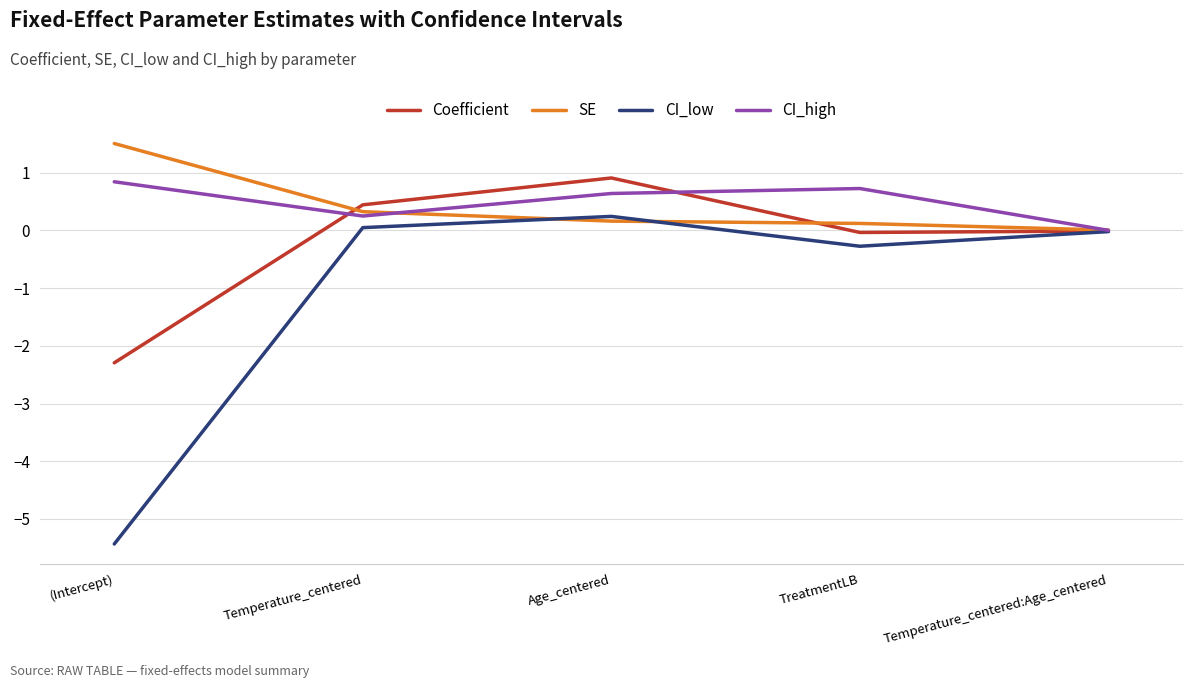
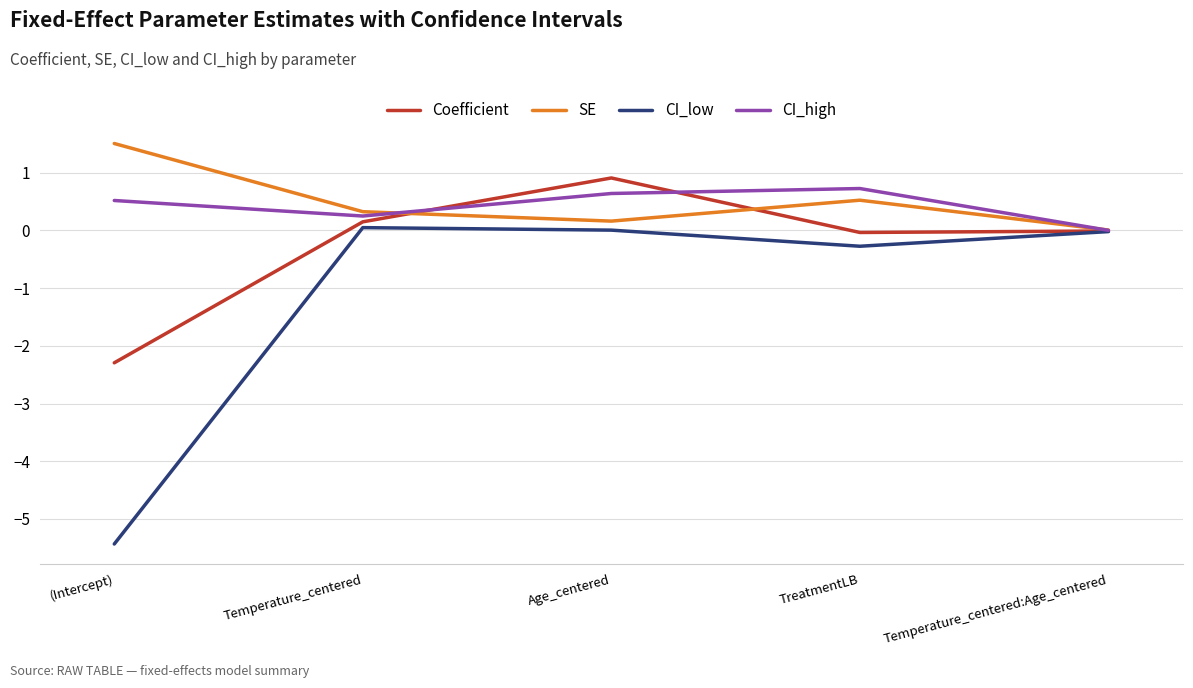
CI_high, (Intercept): 0.8 -> 0.5
Coefficient, Temperature_centered: 0.4 -> 0.1
CI_low, Age_centered: 0.2 -> 0.0
SE, TreatmentLB: 0.1 -> 0.5
